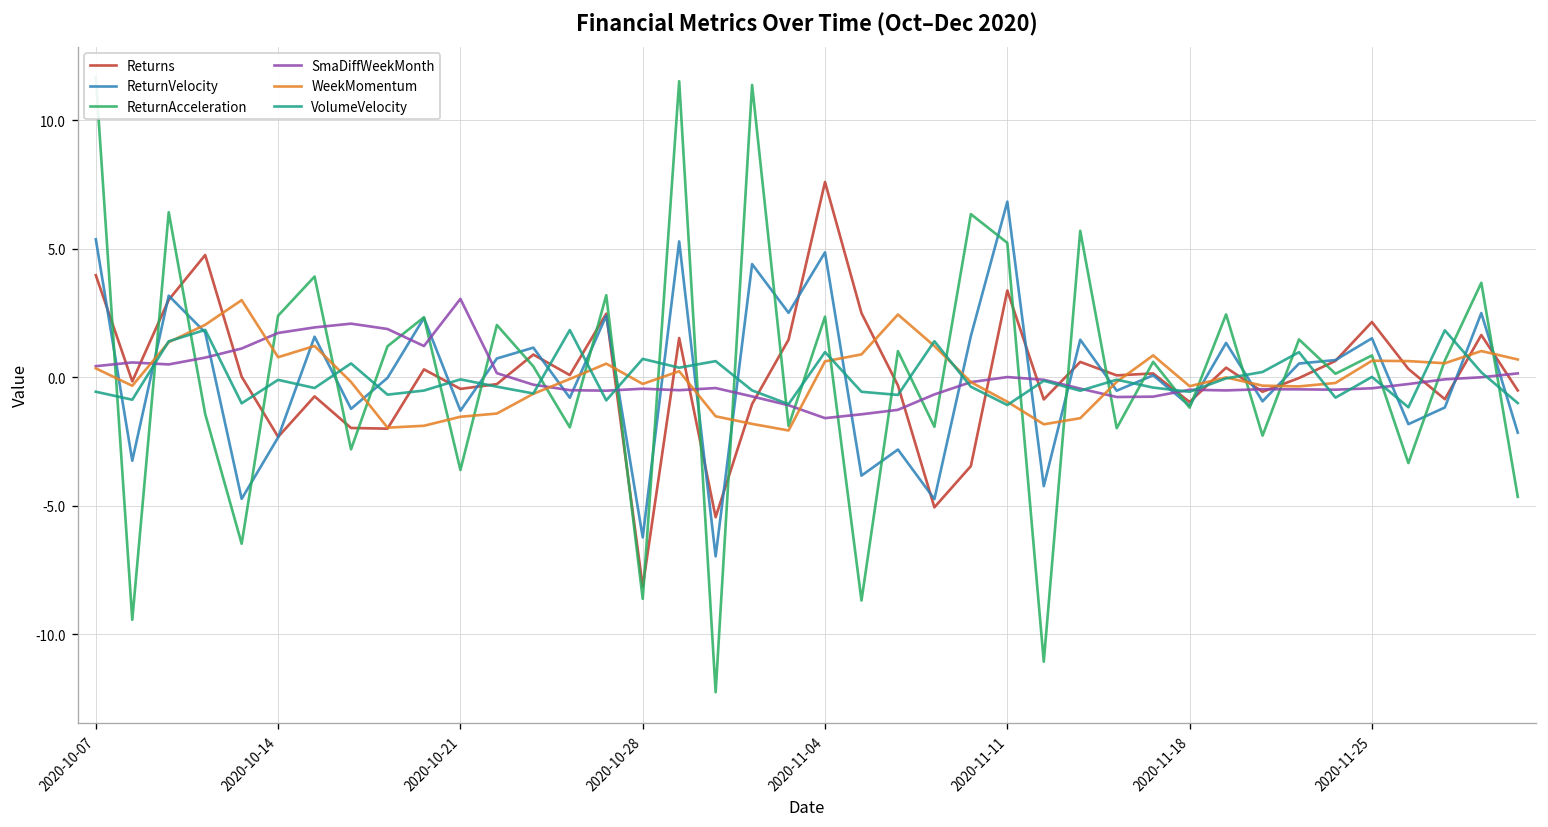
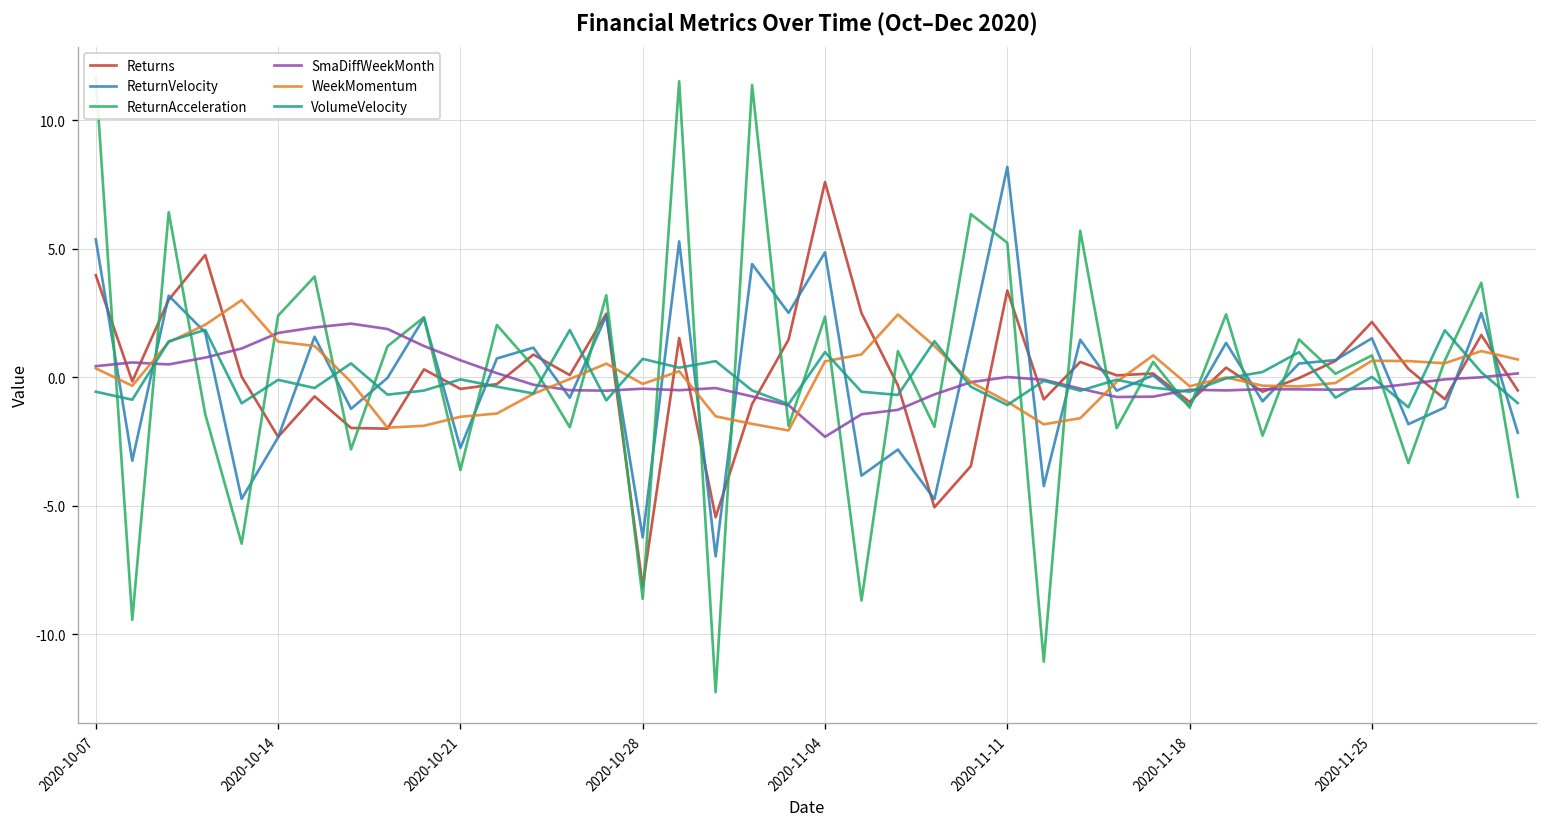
WeekMomentum, 2020-10-14: 0.8 -> 1.4
ReturnVelocity, 2020-10-21: -1.3 -> -2.8
SmaDiffWeekMonth, 2020-10-21: 3.0 -> 0.7
SmaDiffWeekMonth, 2020-11-04: -1.6 -> -2.3
ReturnVelocity, 2020-11-11: 6.8 -> 8.2
